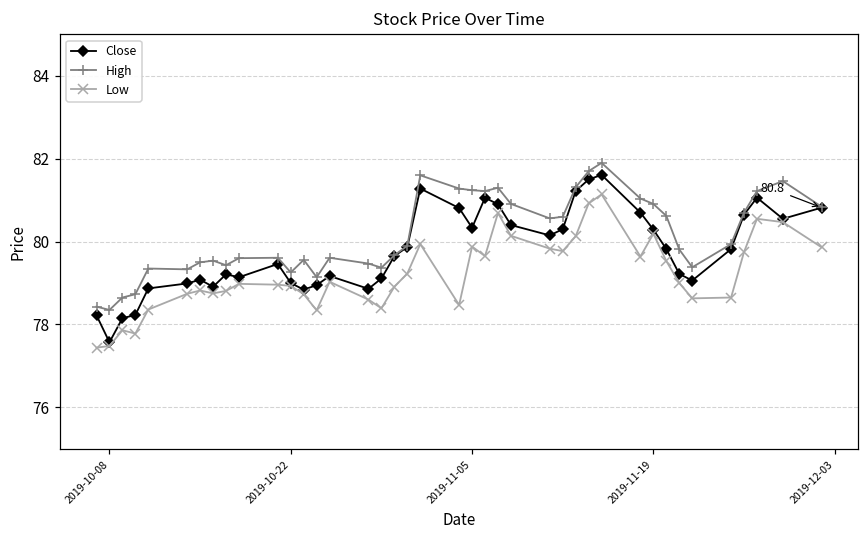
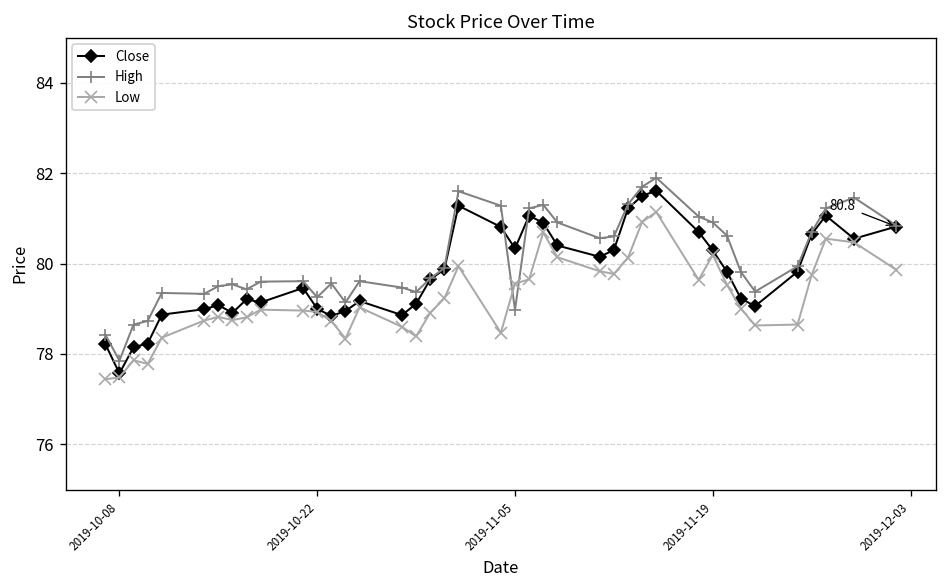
High, 2019-10-08: 78.3 -> 77.9
High, 2019-11-05: 81.2 -> 79.0
Low, 2019-11-05: 79.9 -> 79.6
